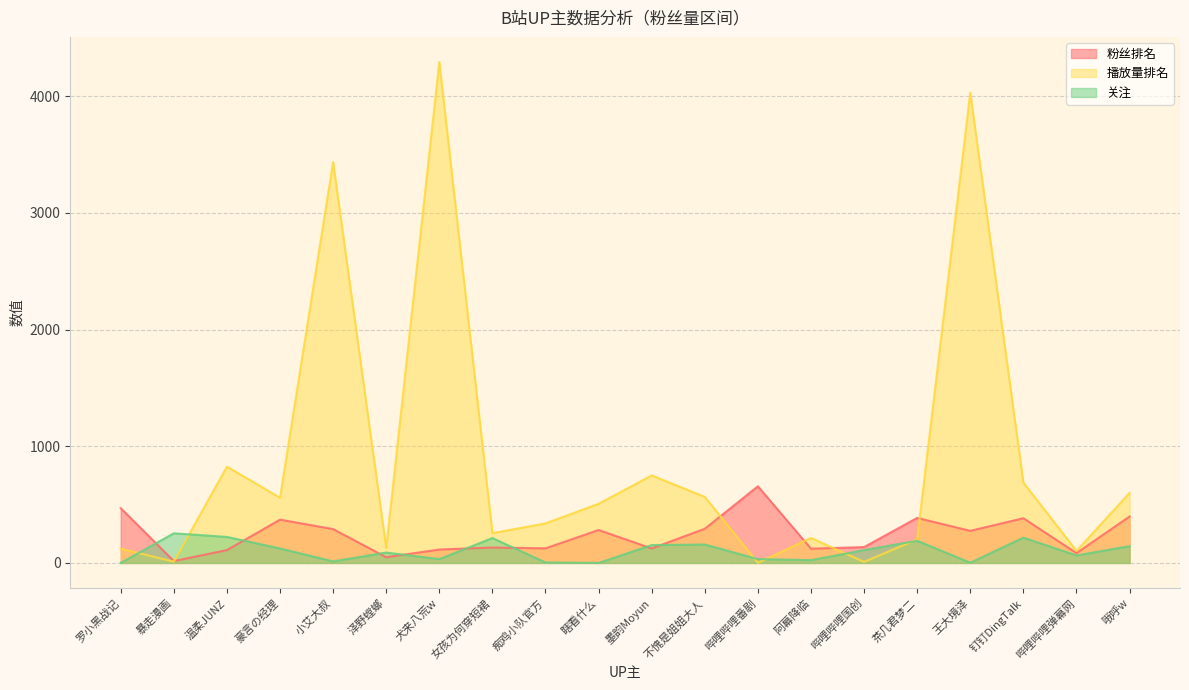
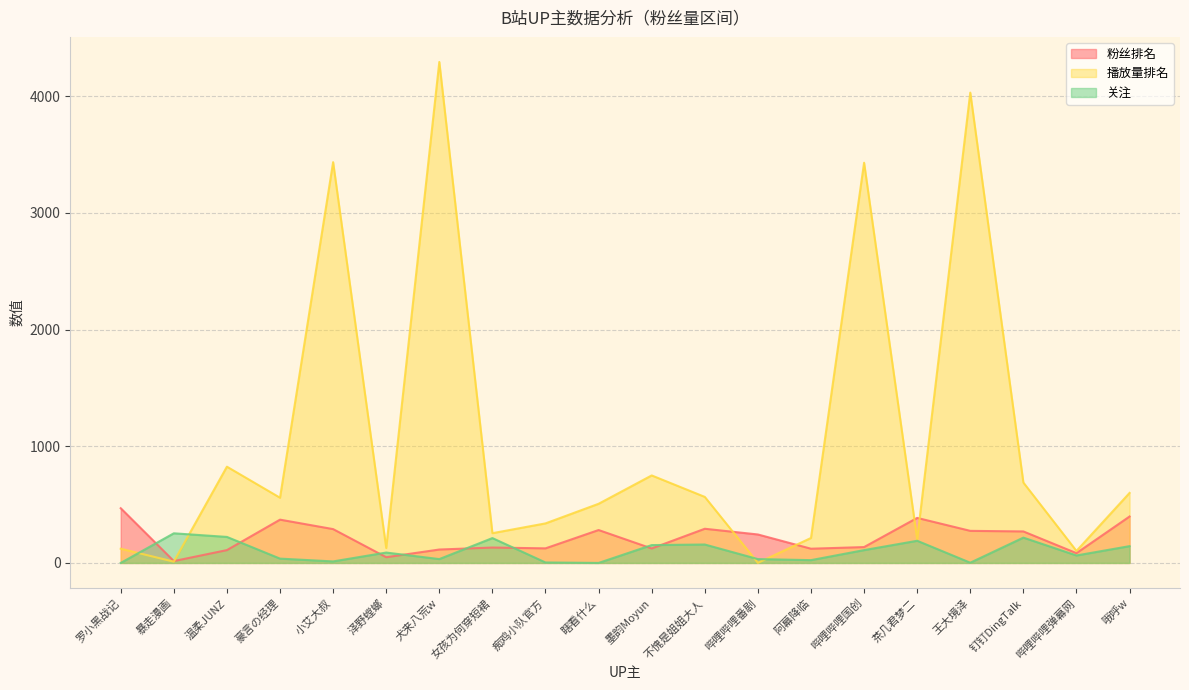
关注, 豪言の经理: 120 -> 40
粉丝排名, 哔哩哔哩番剧: 660 -> 240
播放量排名, 哔哩哔哩国创: 10 -> 3430
粉丝排名, 钉钉DingTalk: 380 -> 270
